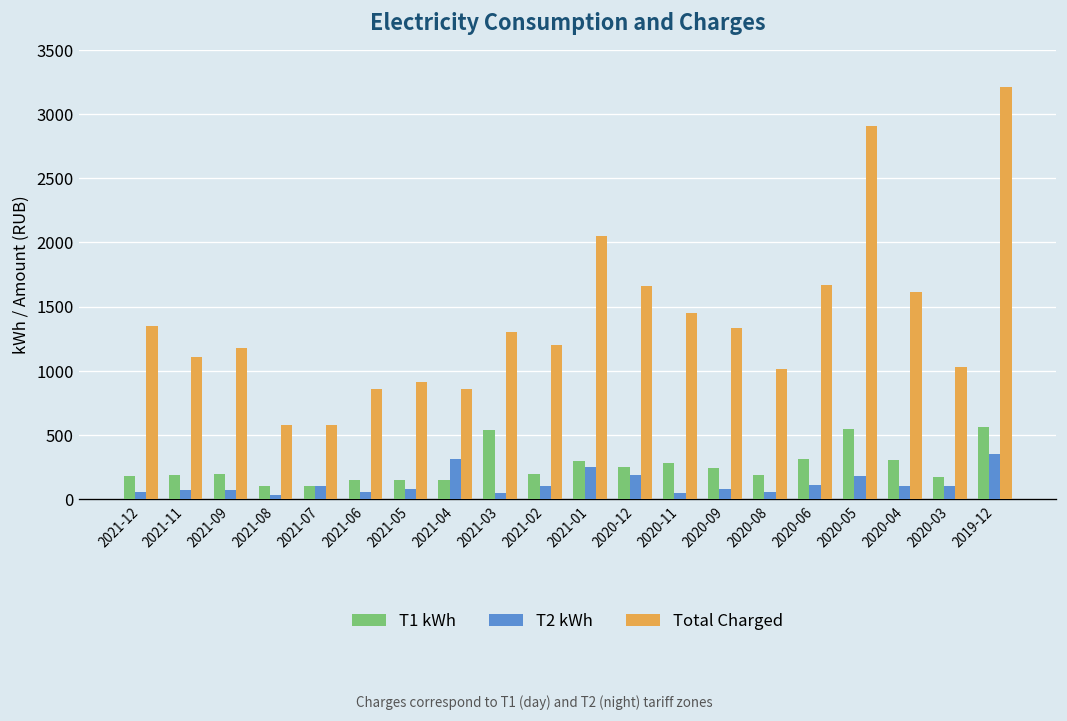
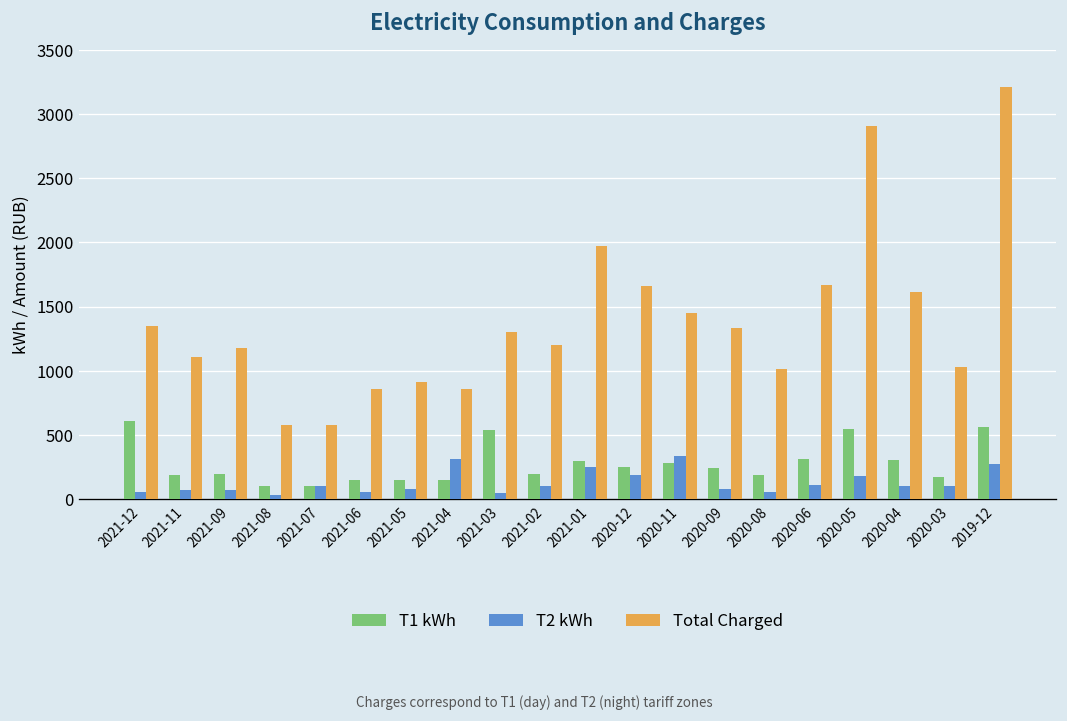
T1 kWh, 2021-12: 180 -> 610
Total Charged, 2021-01: 2050 -> 1970
T2 kWh, 2020-11: 50 -> 330
T2 kWh, 2019-12: 360 -> 280
